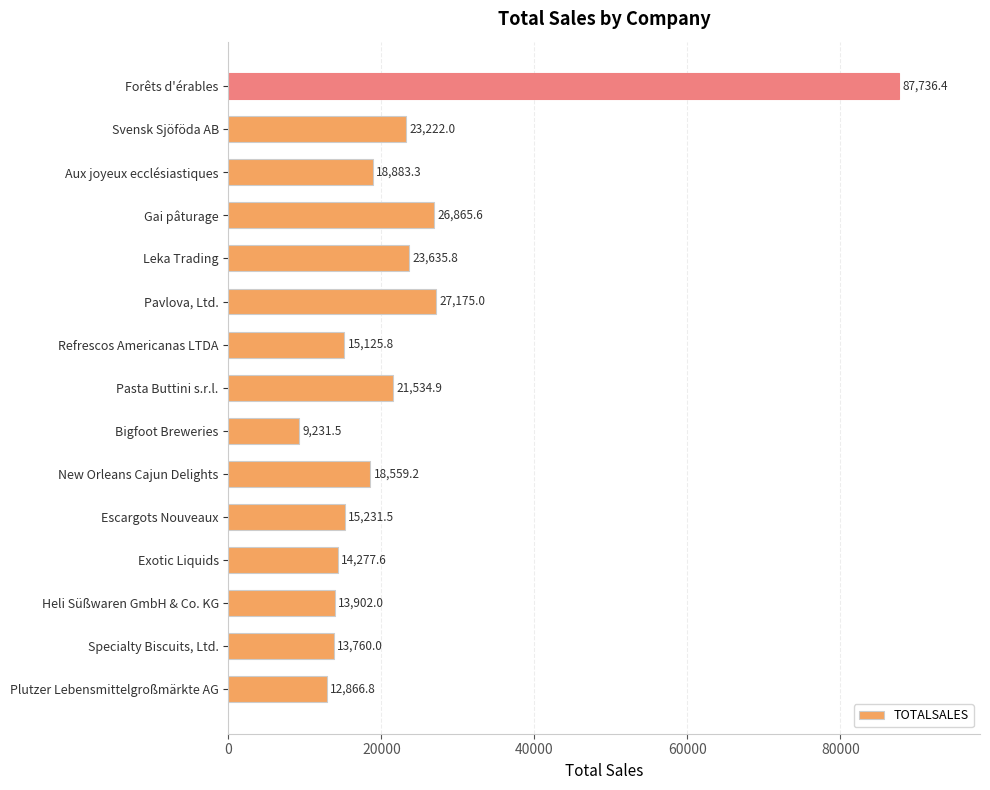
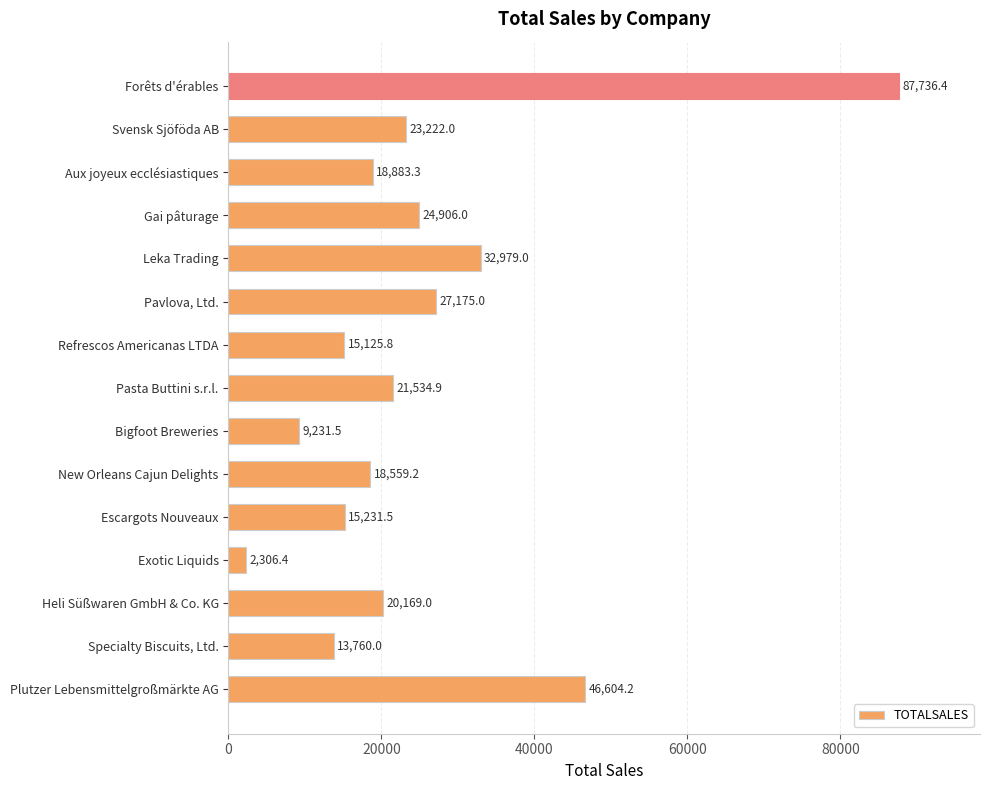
Gai pâturage: 26,865.6 -> 24,906.0
Leka Trading: 23,635.8 -> 32,979.0
Exotic Liquids: 14,277.6 -> 2,306.4
Heli Süßwaren GmbH & Co. KG: 13,902.0 -> 20,169.0
Plutzer Lebensmittelgroßmärkte AG: 12,866.8 -> 46,604.2
